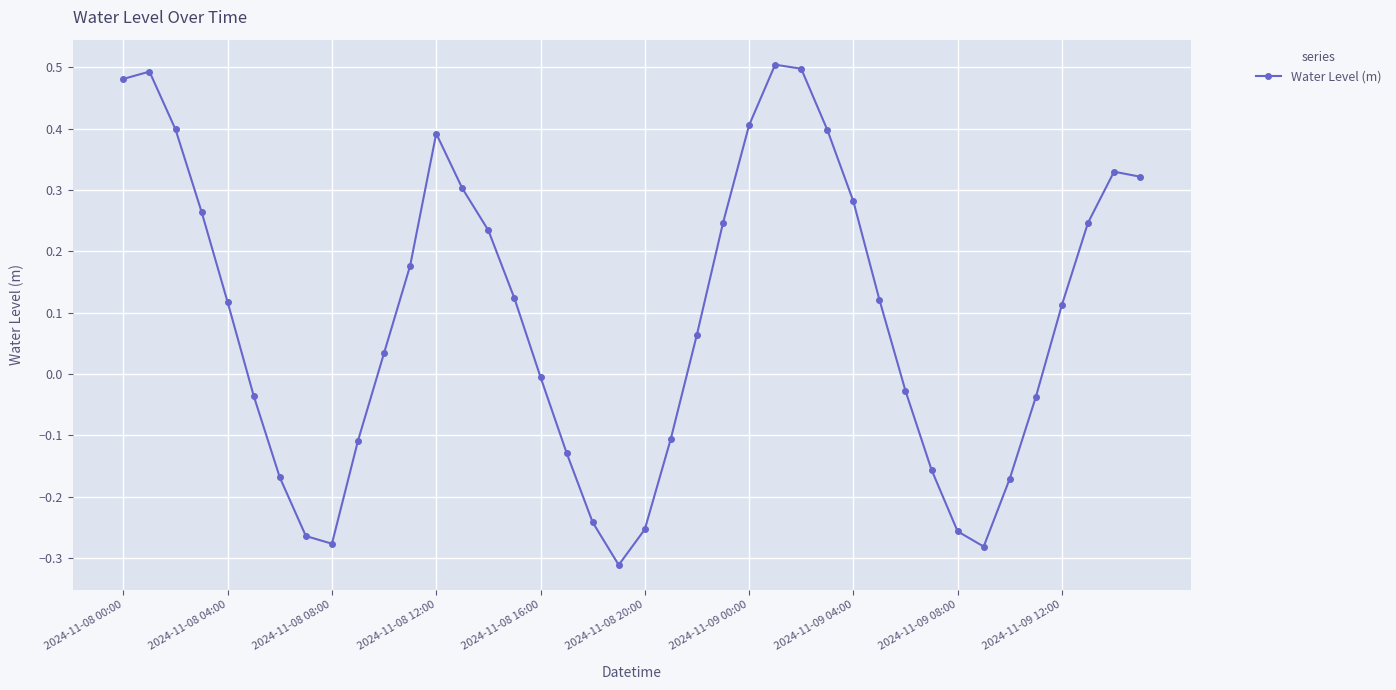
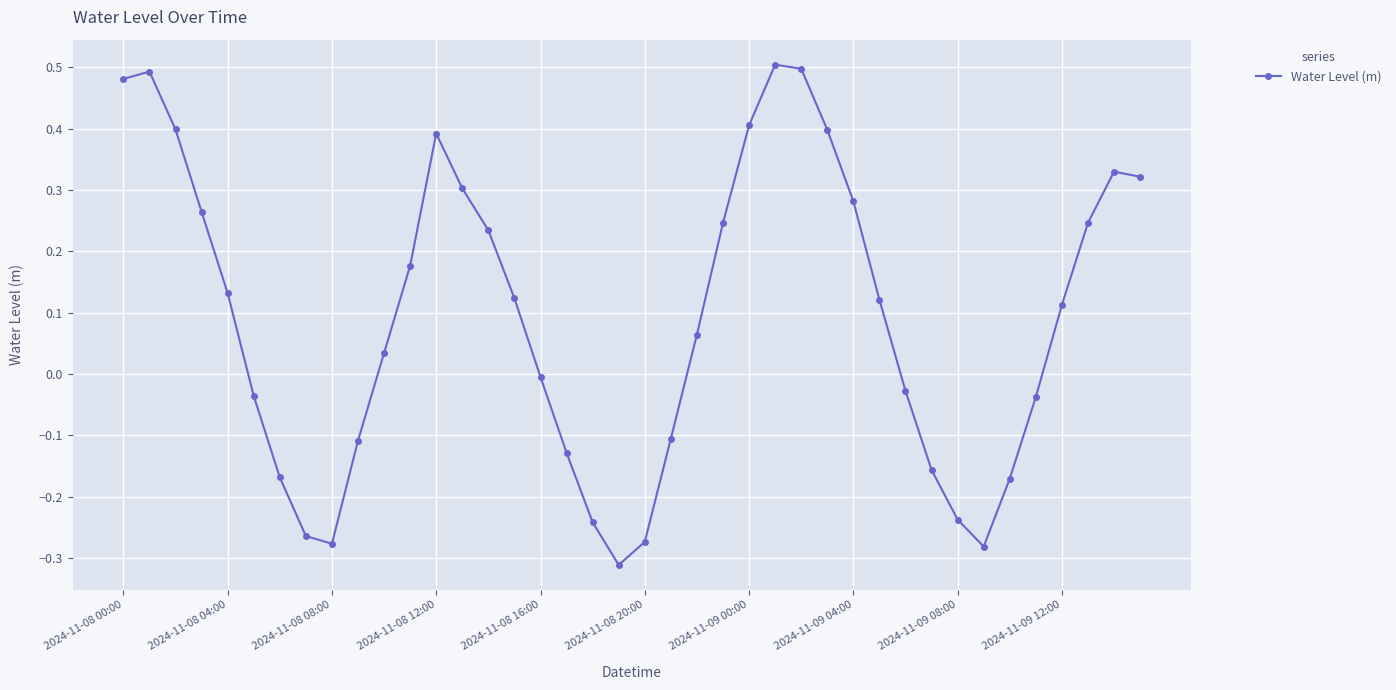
2024-11-08 04:00: 0.12 -> 0.13
2024-11-08 20:00: -0.25 -> -0.27
2024-11-09 08:00: -0.26 -> -0.24
